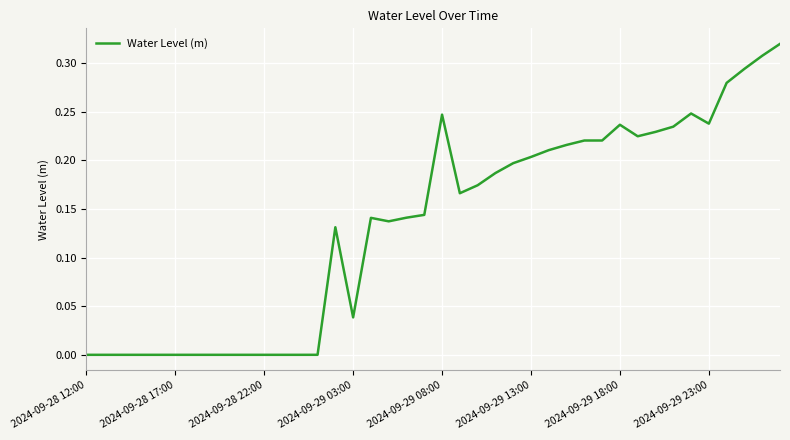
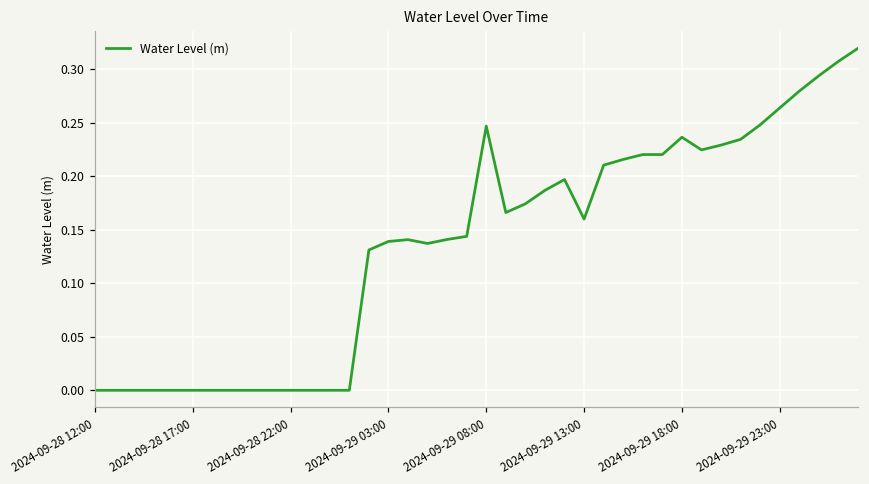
2024-09-29 03:00: 0.04 -> 0.14
2024-09-29 13:00: 0.20 -> 0.16
2024-09-29 23:00: 0.24 -> 0.26
